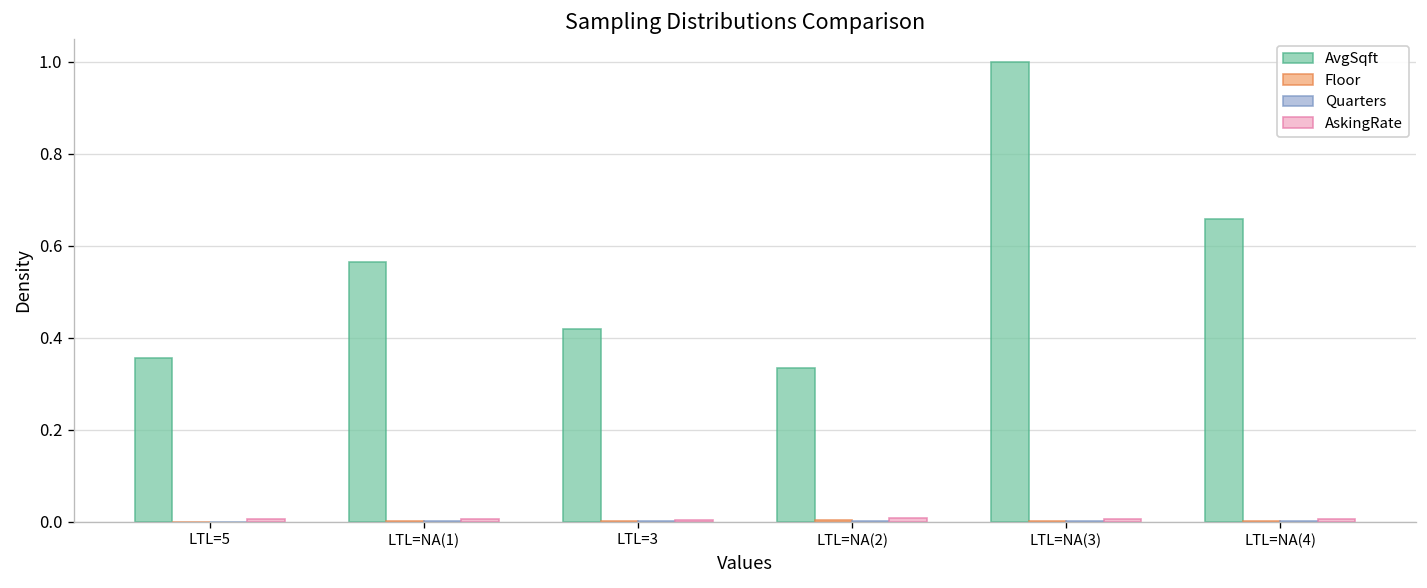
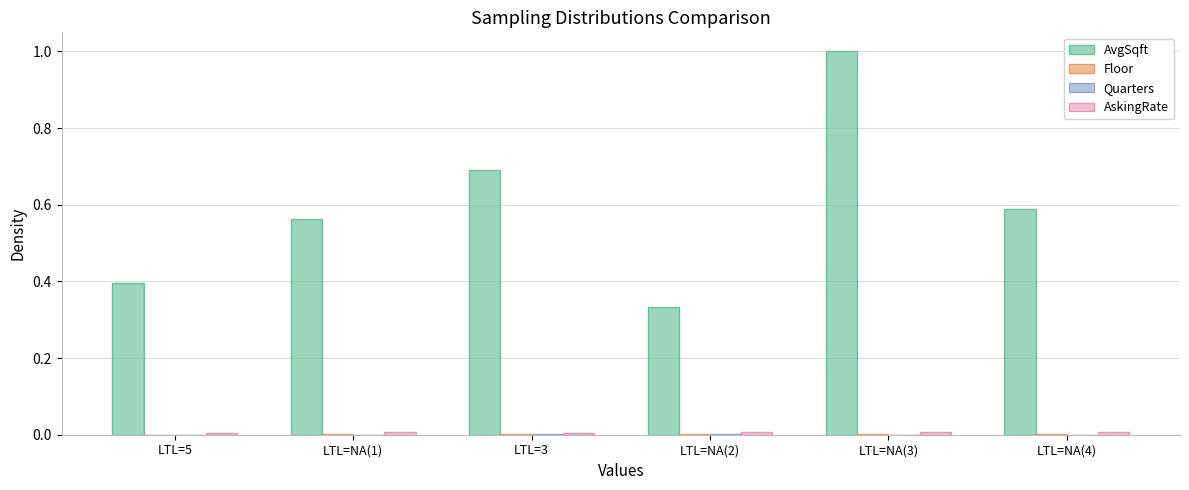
AvgSqft, LTL=5: 0.36 -> 0.40
AvgSqft, LTL=3: 0.42 -> 0.69
AvgSqft, LTL=NA(4): 0.66 -> 0.59
